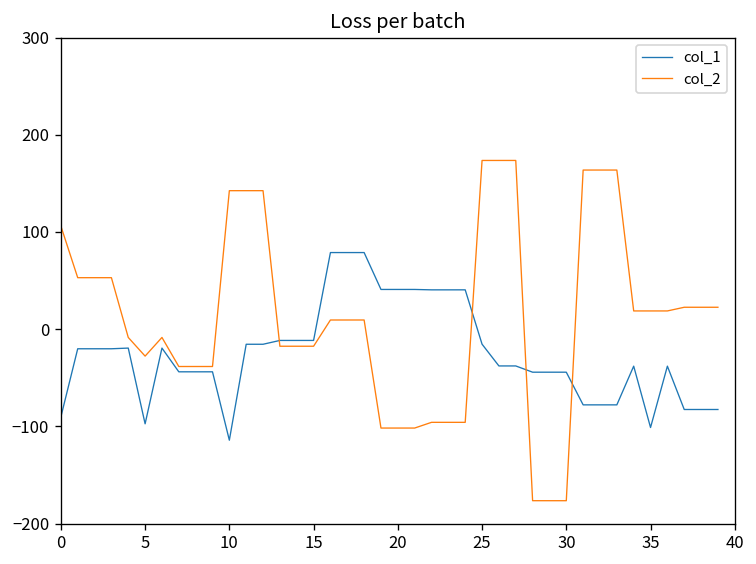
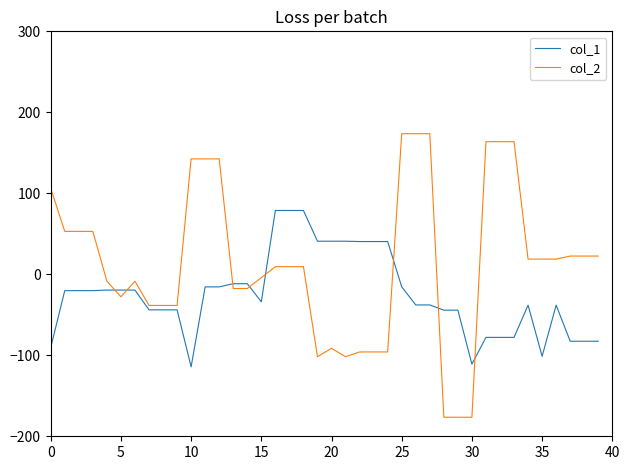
col_1, 5: -100 -> -20
col_1, 15: -10 -> -30
col_2, 15: -20 -> 0
col_2, 20: -100 -> -90
col_1, 30: -40 -> -110
